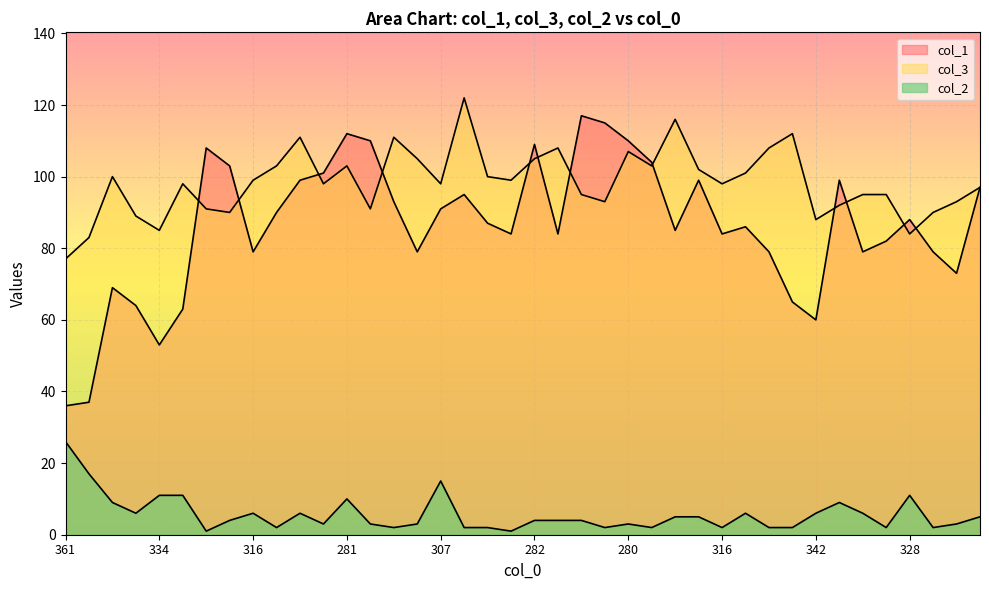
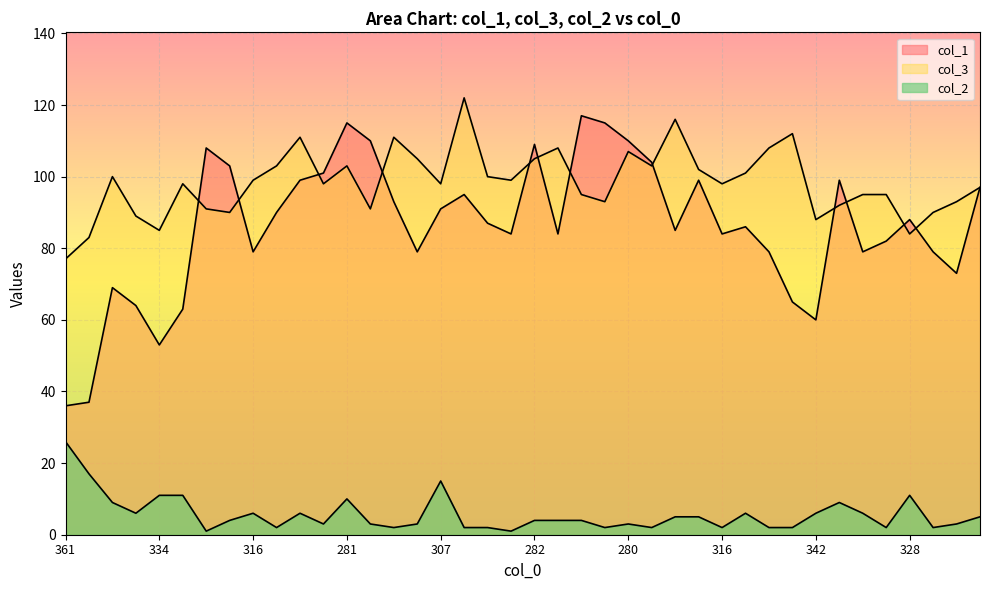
col_1, 281: 112 -> 115
